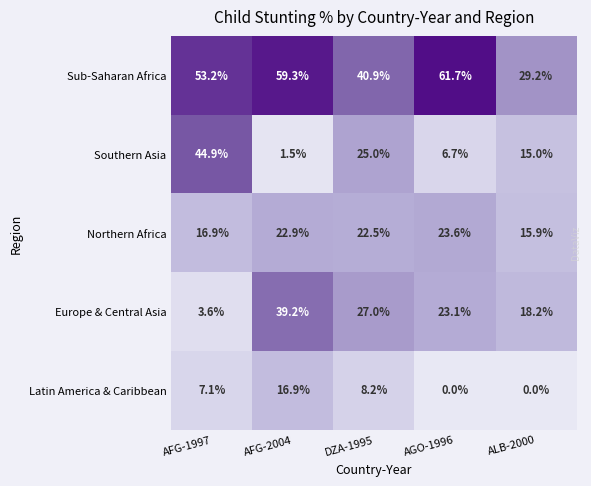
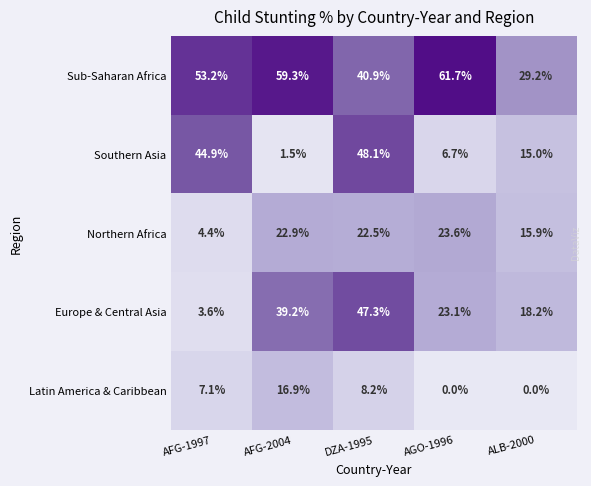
Southern Asia, DZA-1995: 25.0% -> 48.1%
Northern Africa, AFG-1997: 16.9% -> 4.4%
Europe & Central Asia, DZA-1995: 27.0% -> 47.3%
